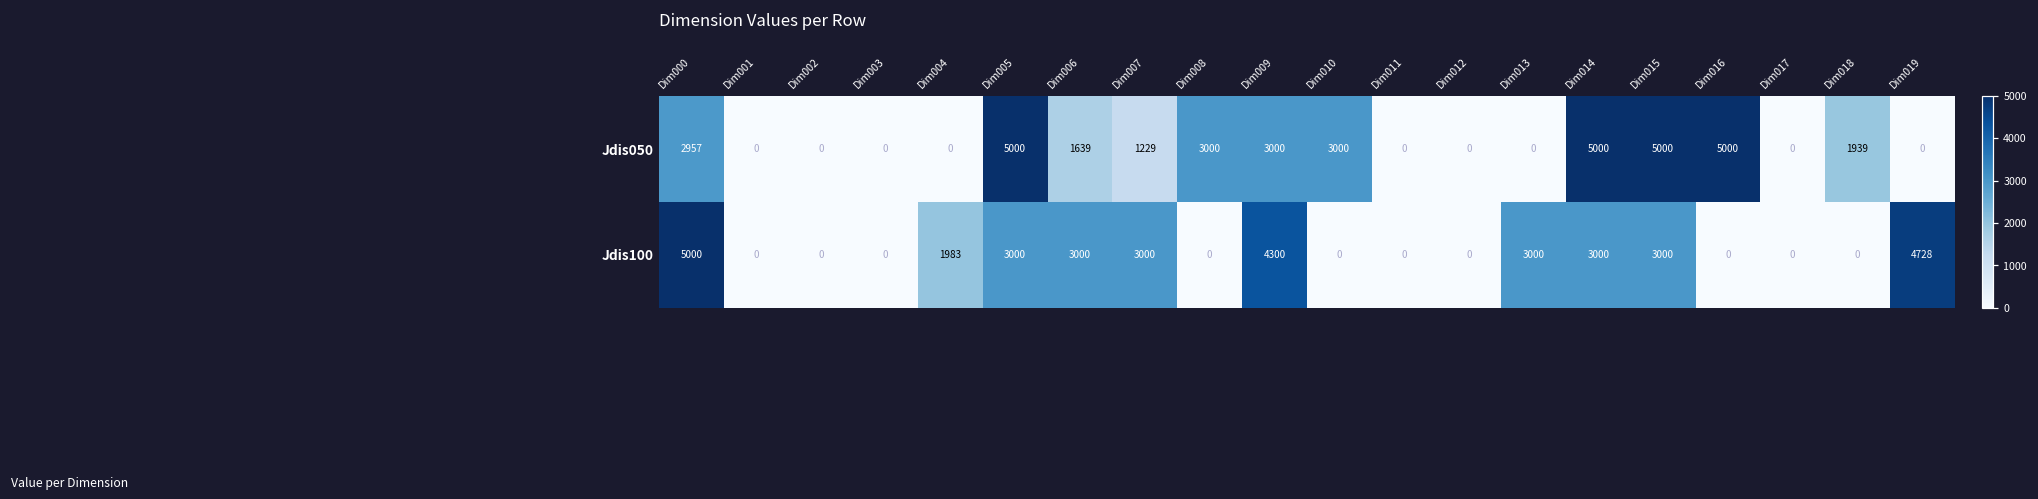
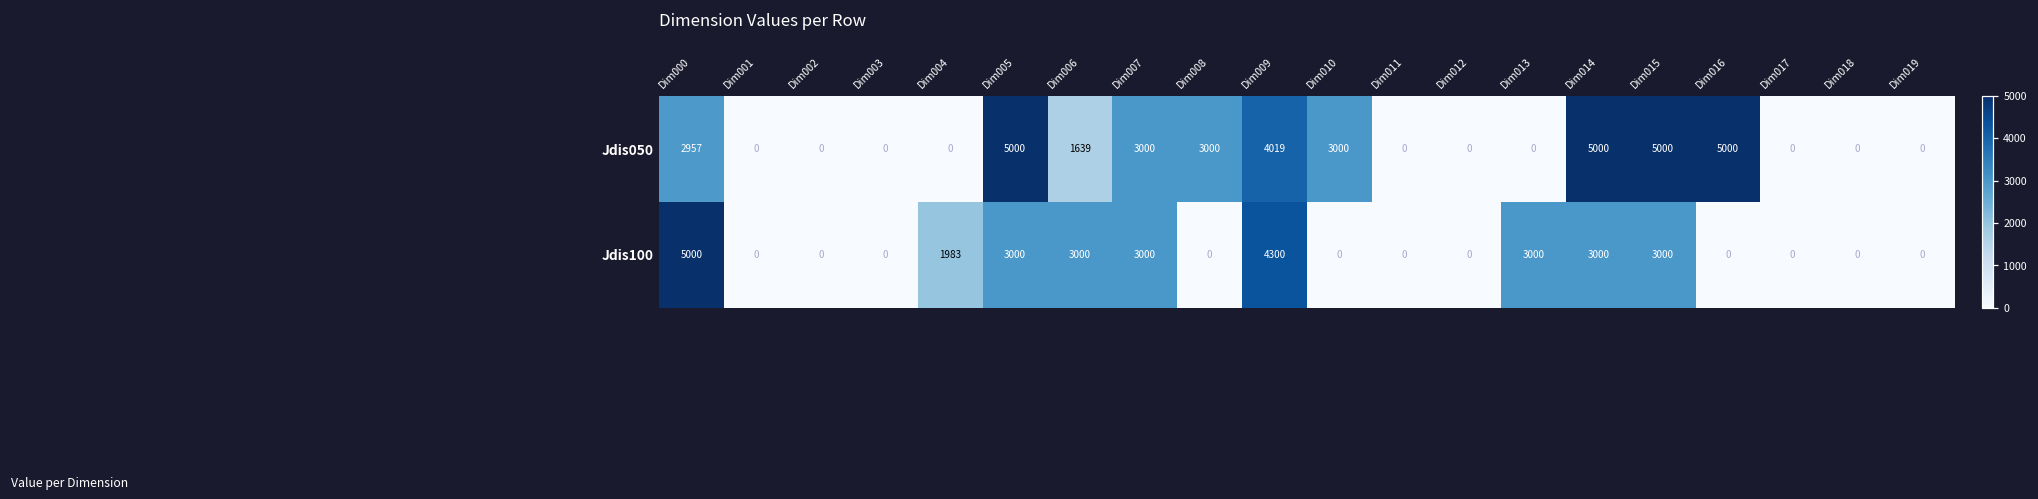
Jdis050, Dim007: 1229 -> 3000
Jdis050, Dim009: 3000 -> 4019
Jdis050, Dim018: 1939 -> 0
Jdis100, Dim019: 4728 -> 0
